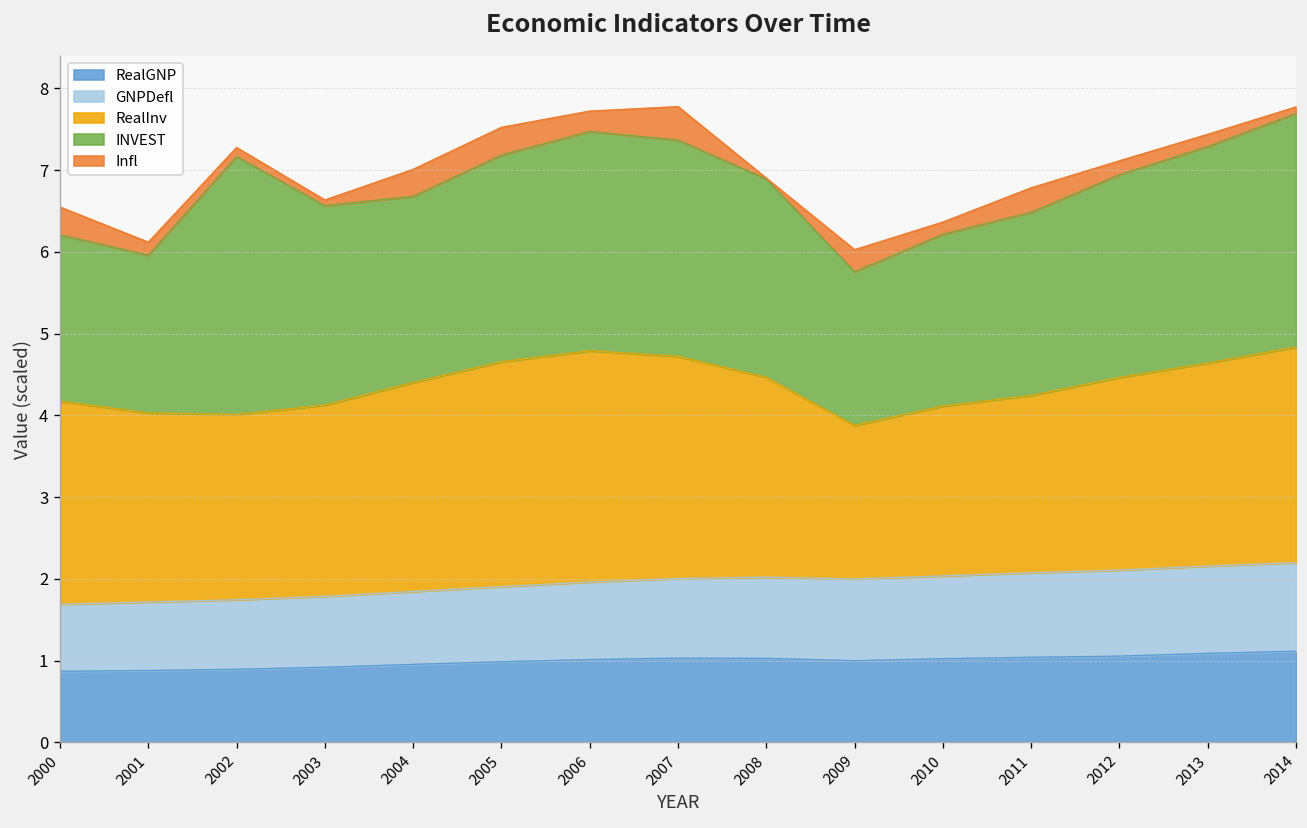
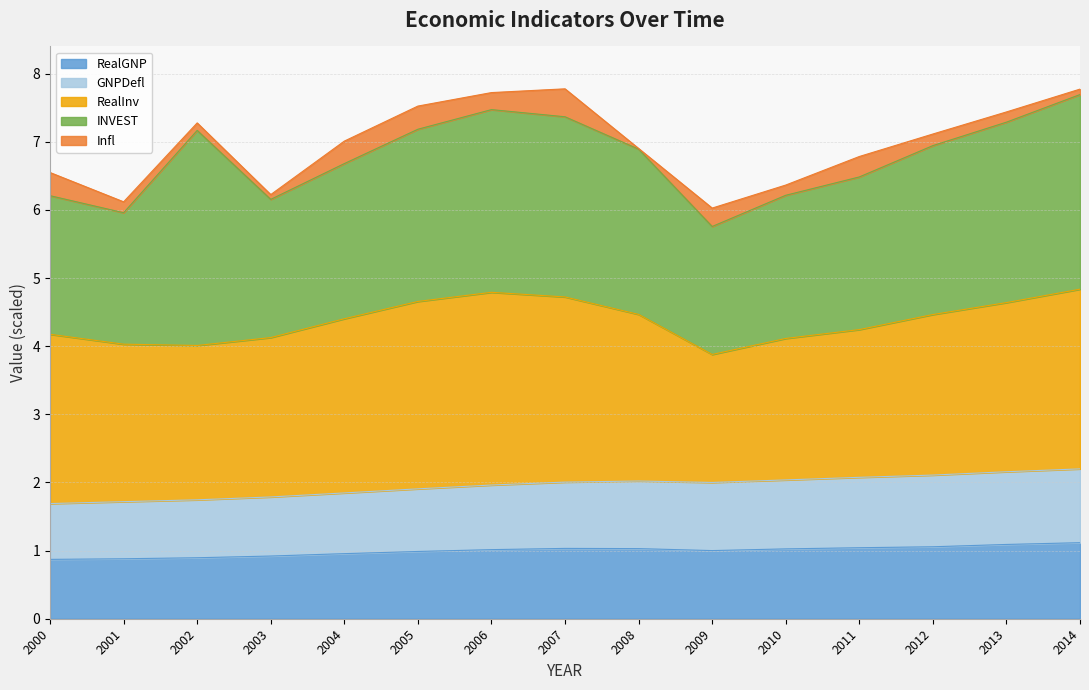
INVEST, 2003: 2.4 -> 2.0
